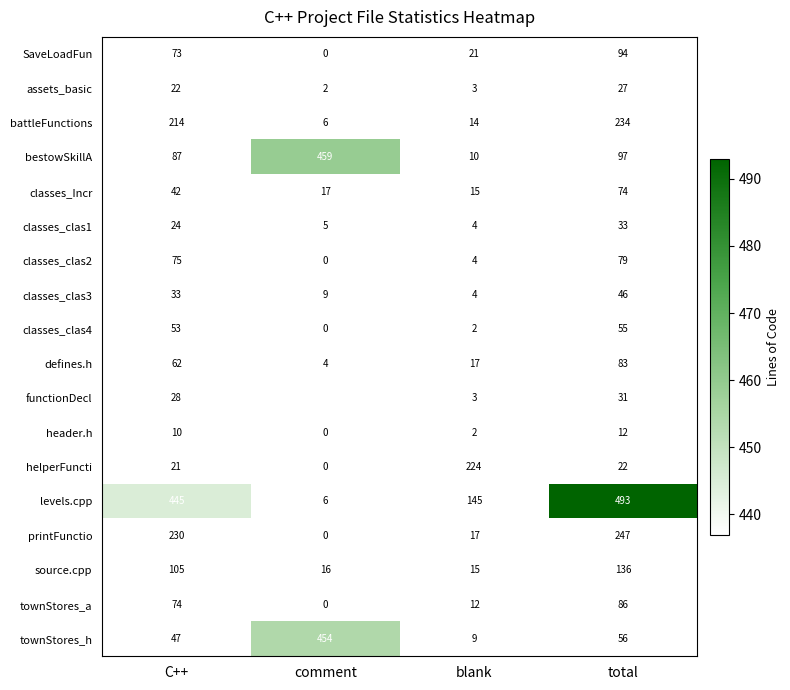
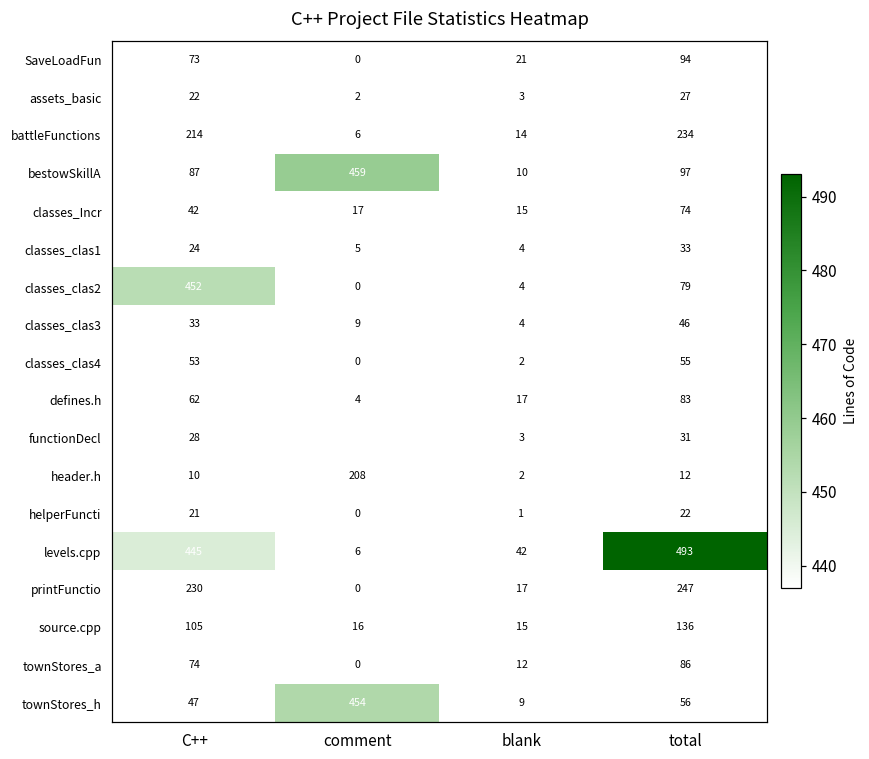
classes_clas2, C++: 75 -> 452
header.h, comment: 0 -> 208
helperFuncti, blank: 224 -> 1
levels.cpp, blank: 145 -> 42
